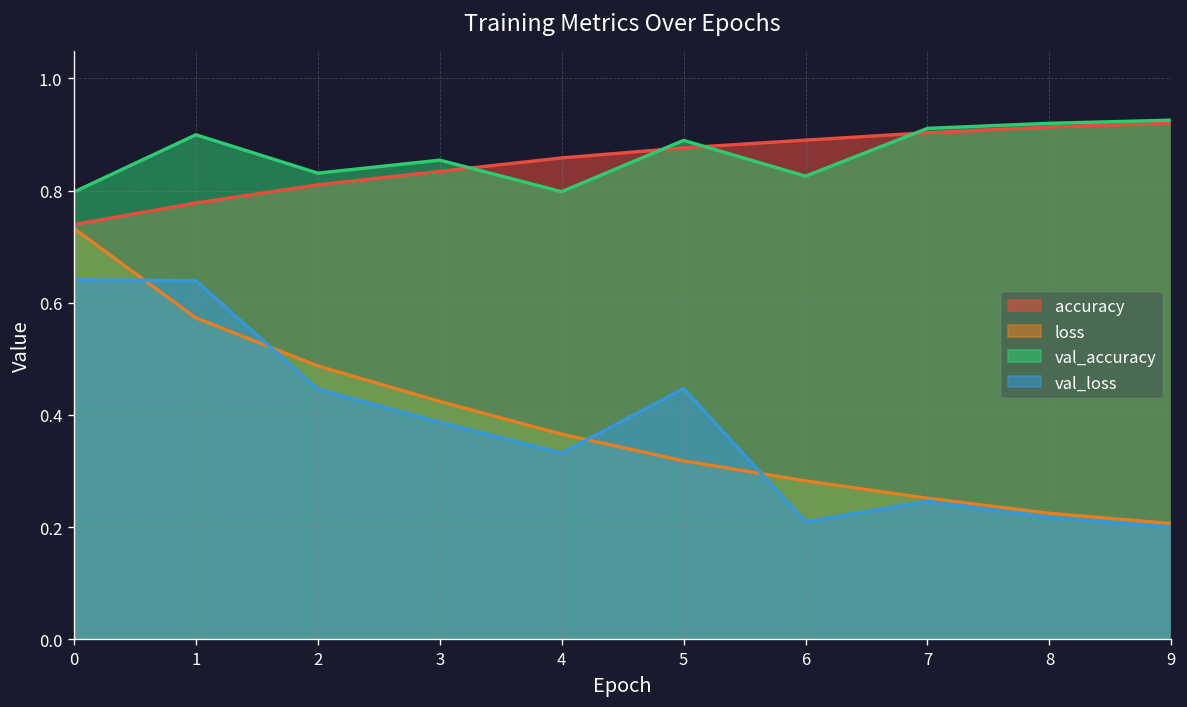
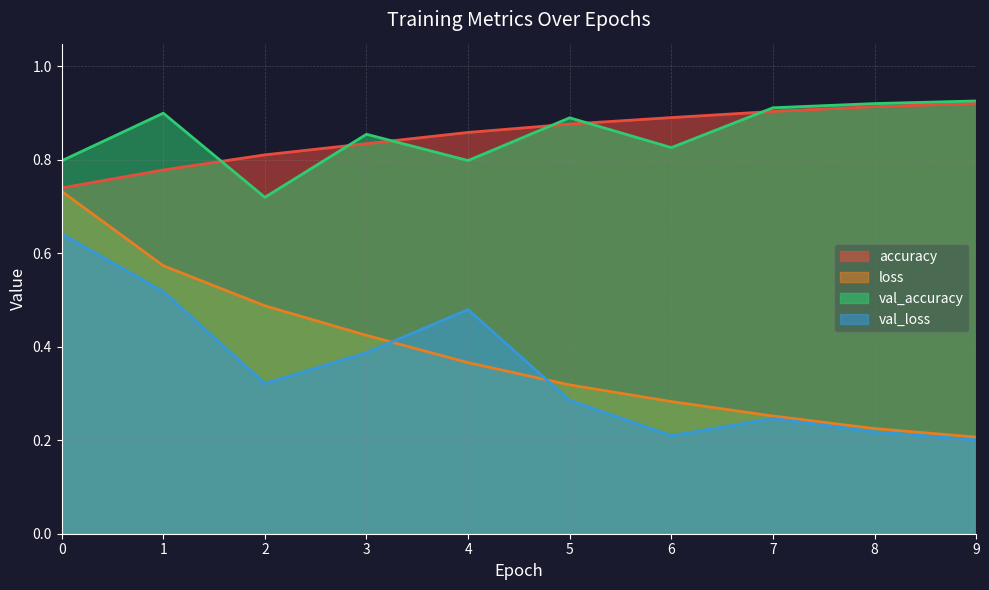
val_loss, 1: 0.64 -> 0.52
val_accuracy, 2: 0.83 -> 0.72
val_loss, 2: 0.45 -> 0.32
val_loss, 4: 0.33 -> 0.48
val_loss, 5: 0.45 -> 0.29
